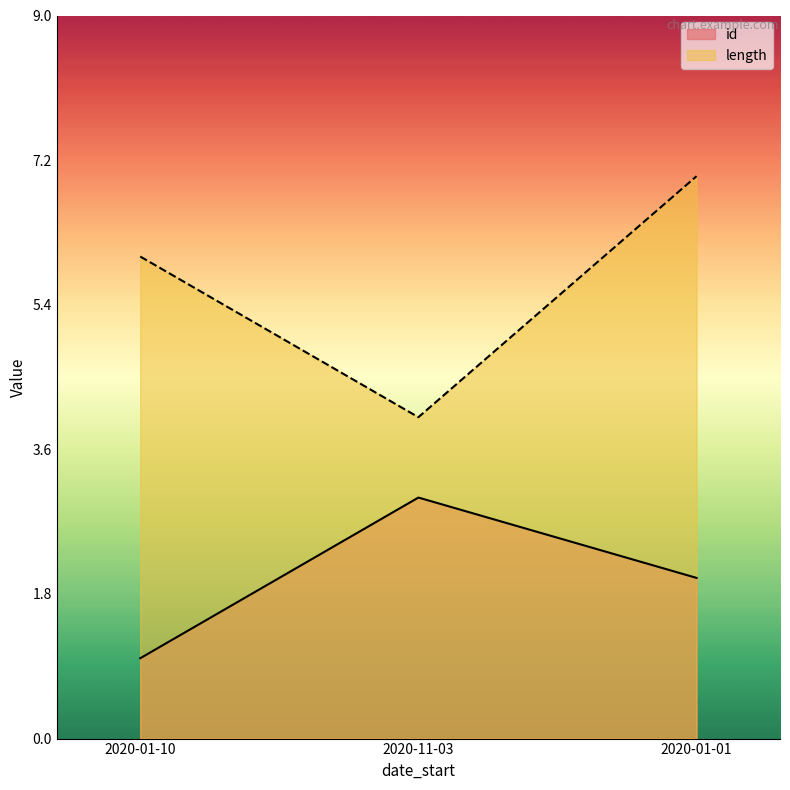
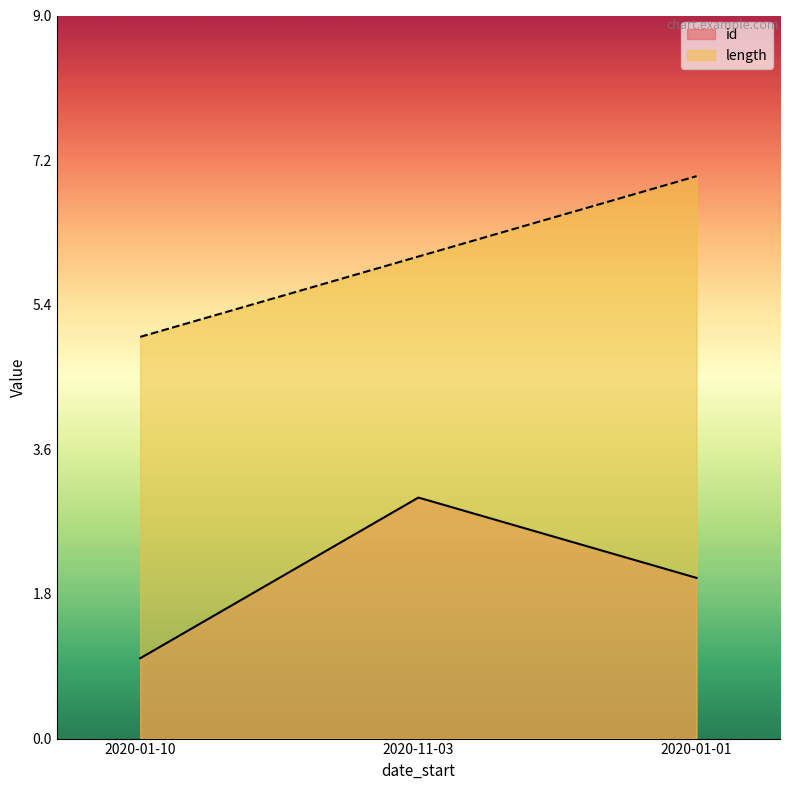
length, 2020-01-10: 6 -> 5
length, 2020-11-03: 4 -> 6
